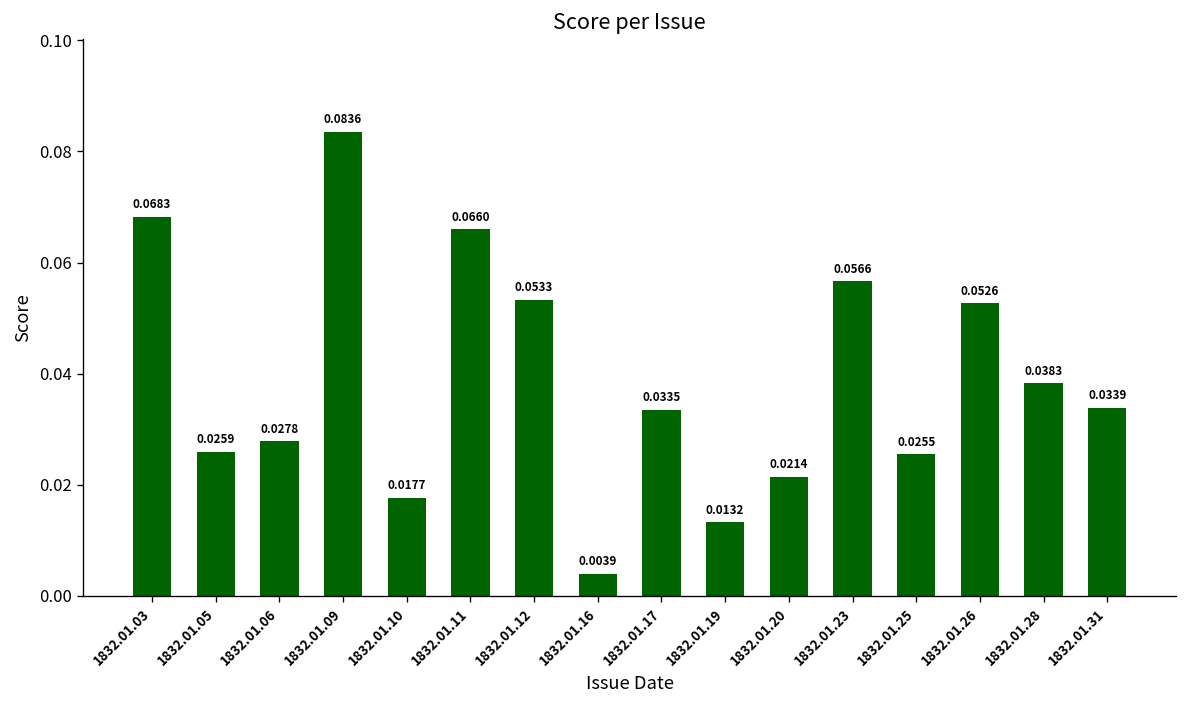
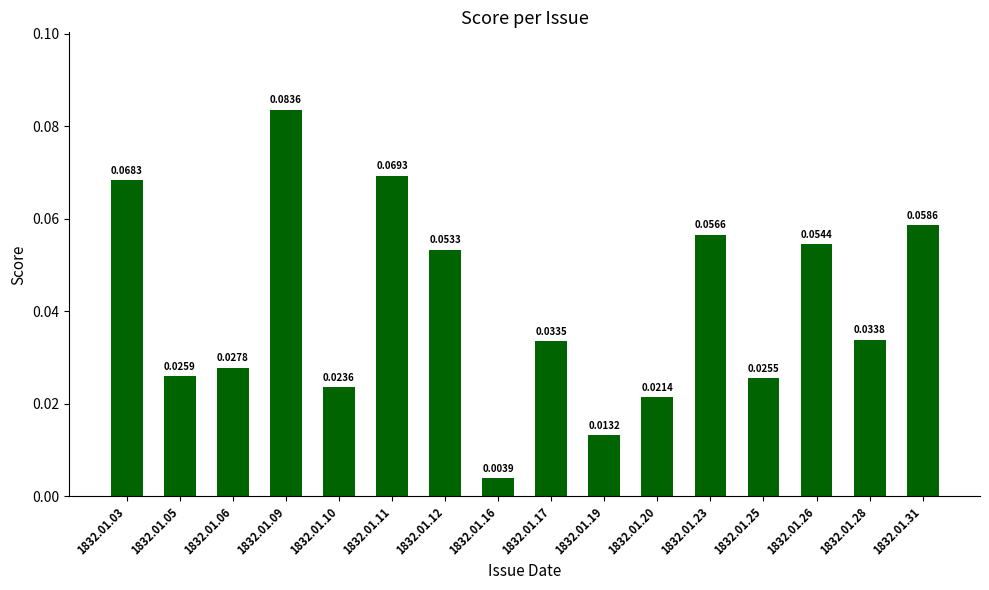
1832.01.10: 0.0177 -> 0.0236
1832.01.11: 0.0660 -> 0.0693
1832.01.26: 0.0526 -> 0.0544
1832.01.28: 0.0383 -> 0.0338
1832.01.31: 0.0339 -> 0.0586
